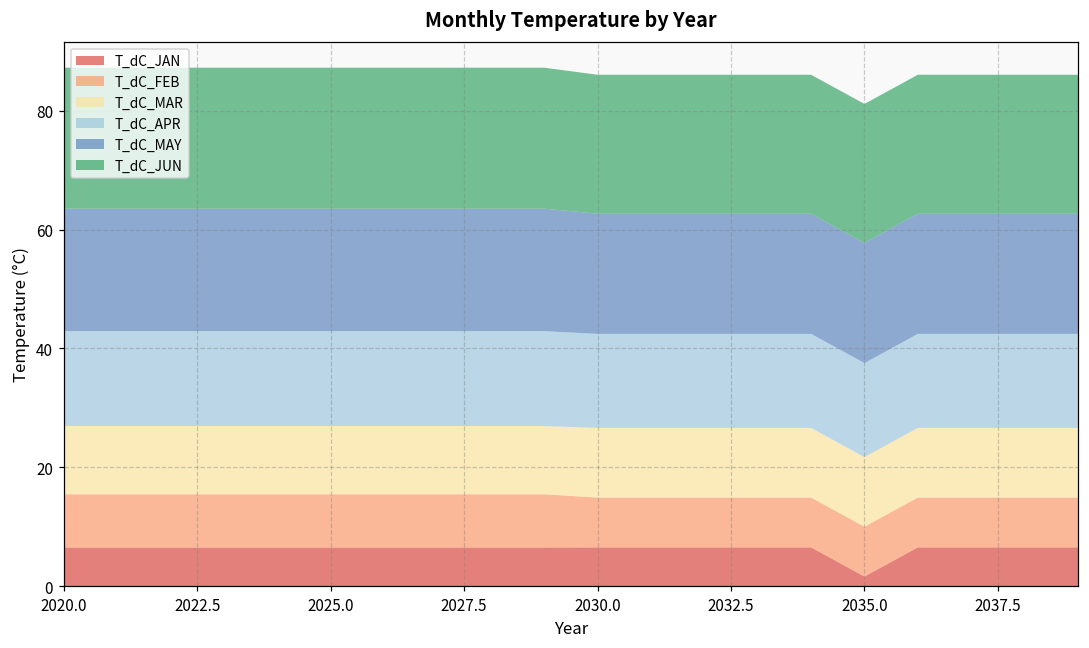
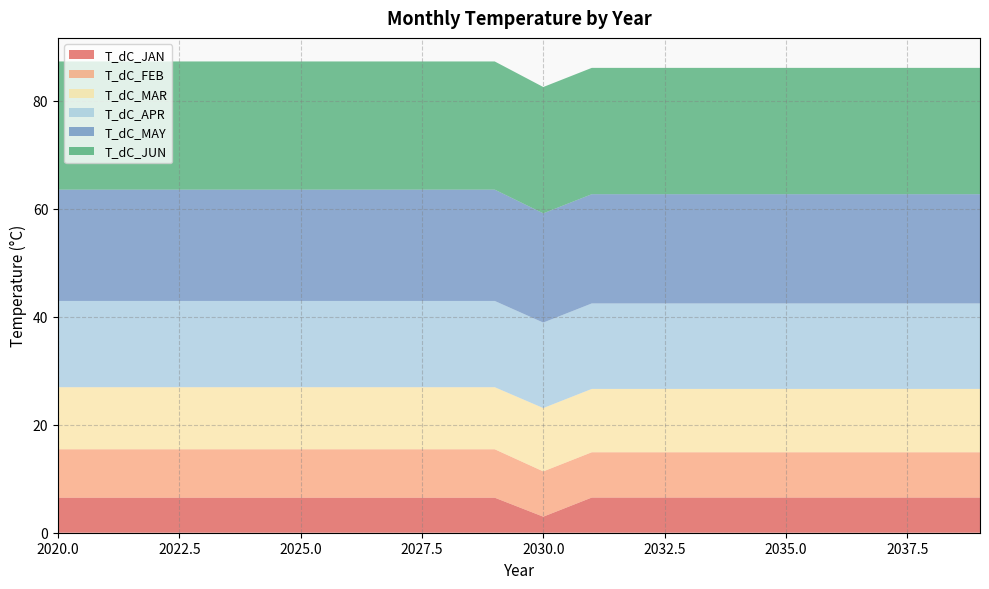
T_dC_JAN, 2030.0: 7 -> 3
T_dC_JAN, 2035.0: 2 -> 7
